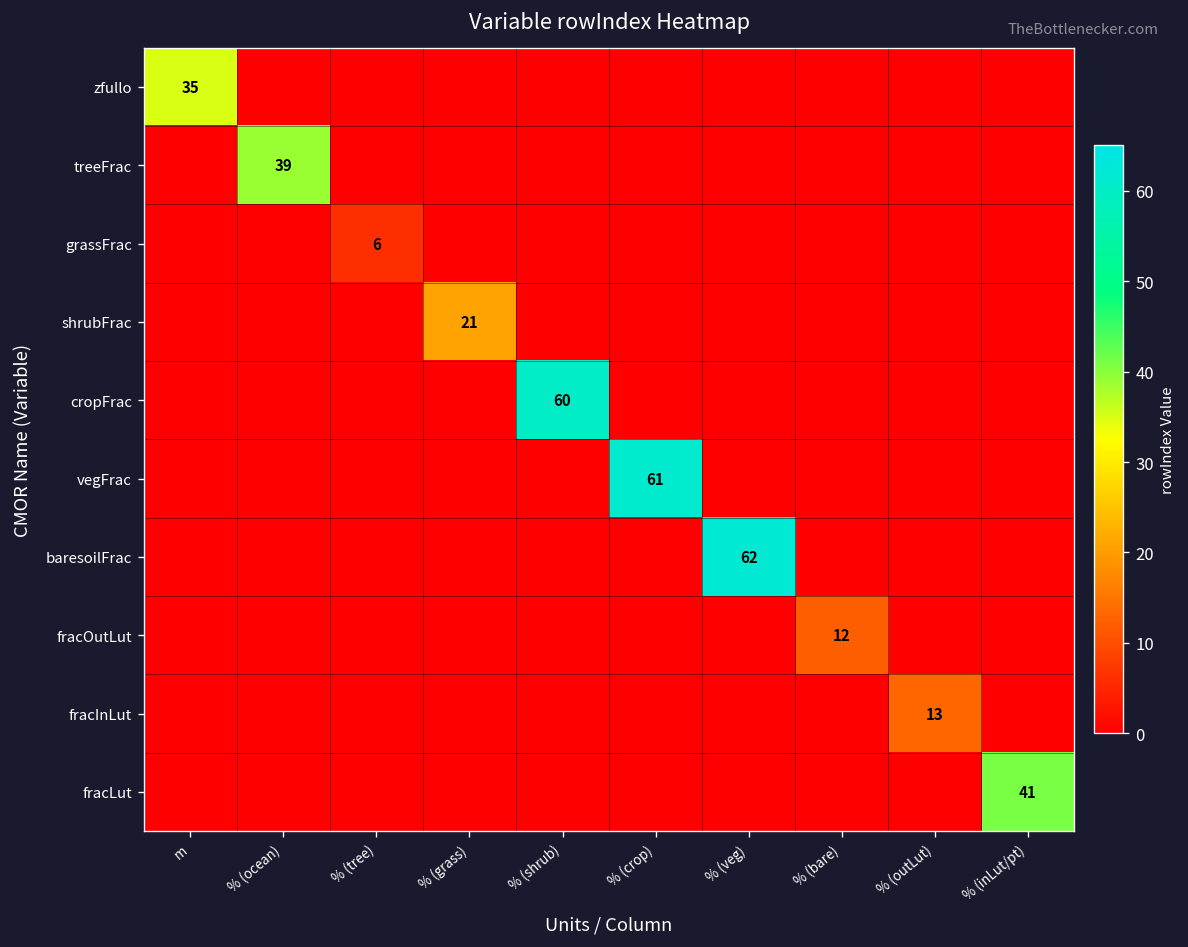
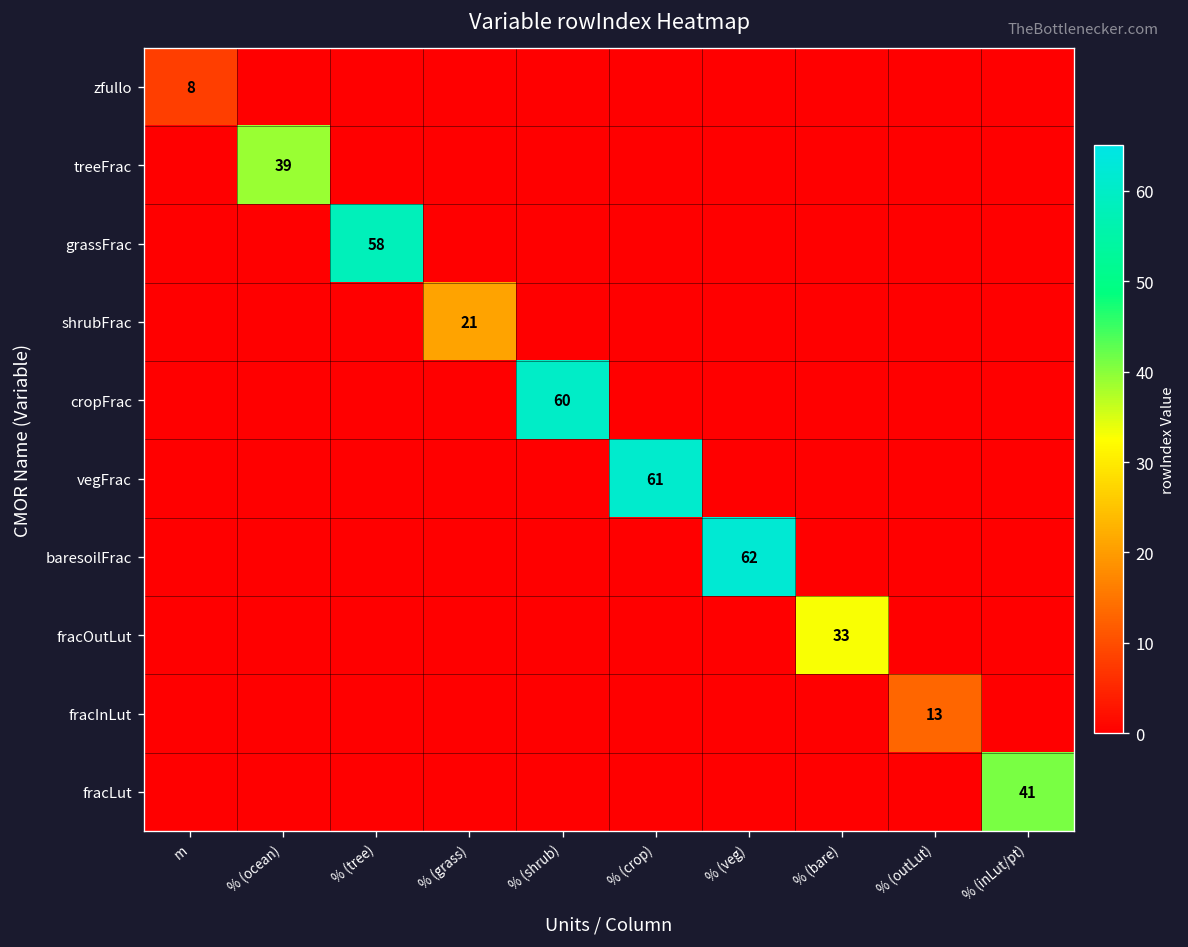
zfullo, m: 35 -> 8
grassFrac, % (tree): 6 -> 58
fracOutLut, % (bare): 12 -> 33
